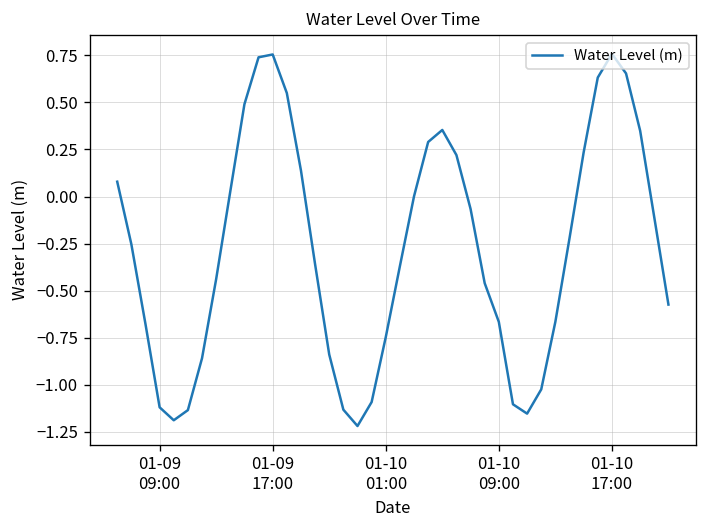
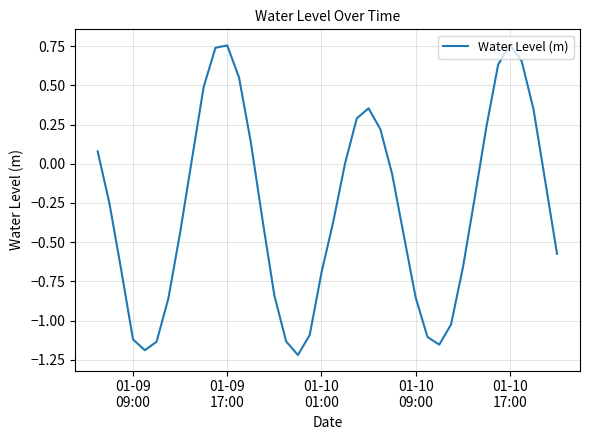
01-10 01:00: -0.75 -> -0.69
01-10 09:00: -0.67 -> -0.85
